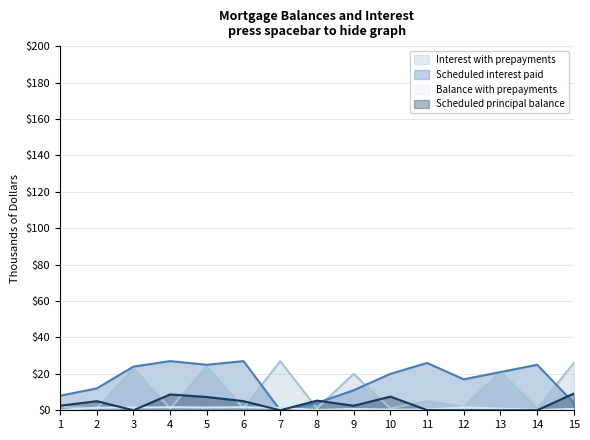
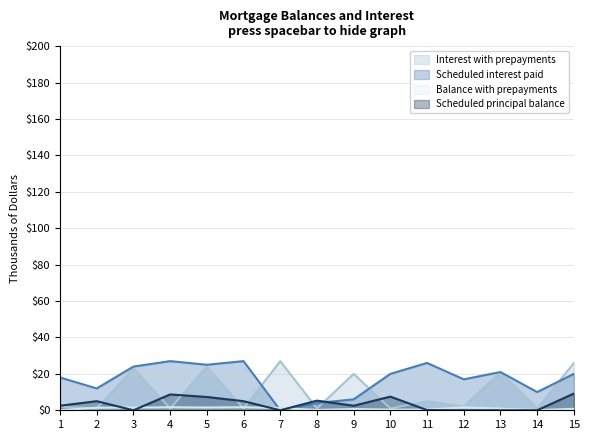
Scheduled interest paid, 1: $8 -> $18
Scheduled interest paid, 9: $11 -> $6
Scheduled interest paid, 14: $25 -> $10
Scheduled interest paid, 15: $4 -> $20
